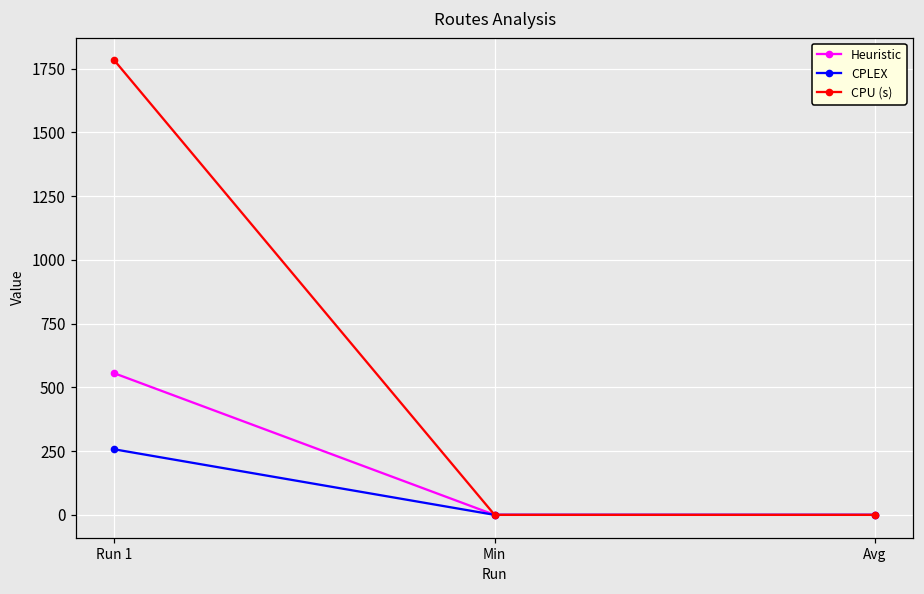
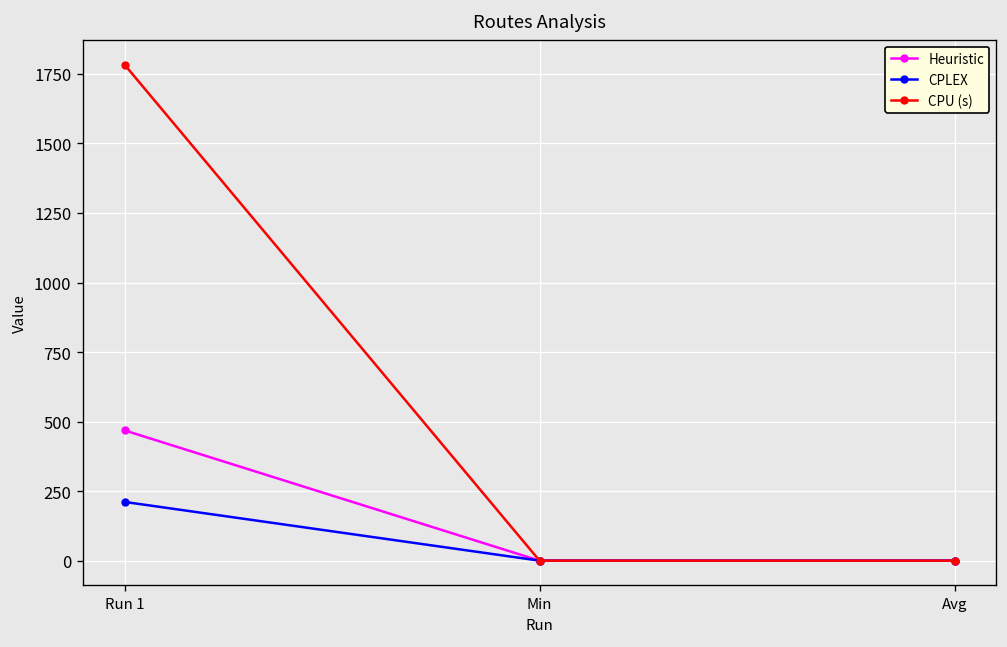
Heuristic, Run 1: 560 -> 470
CPLEX, Run 1: 260 -> 210
